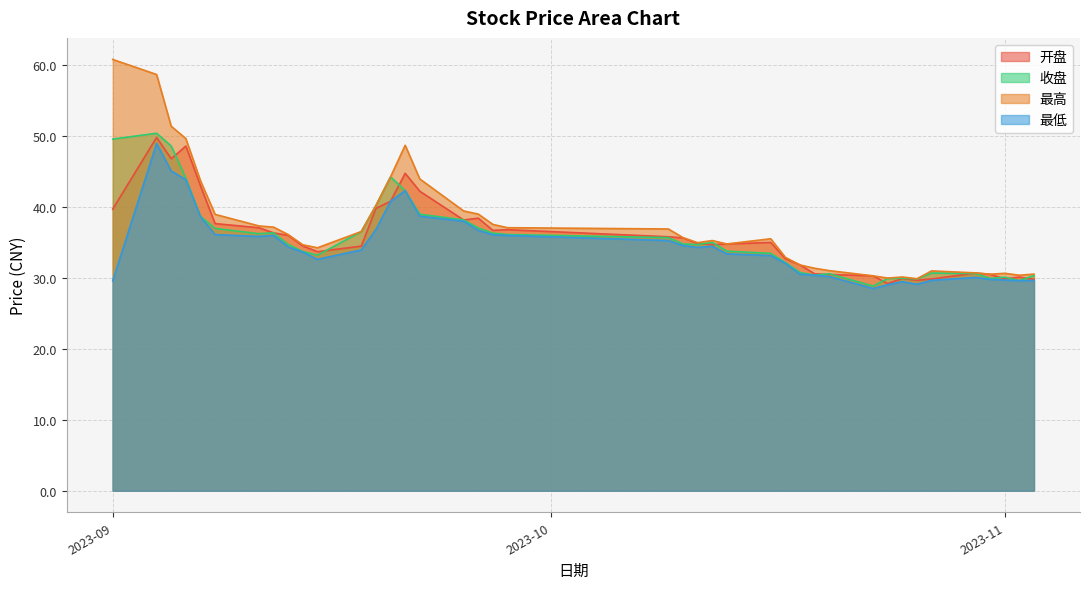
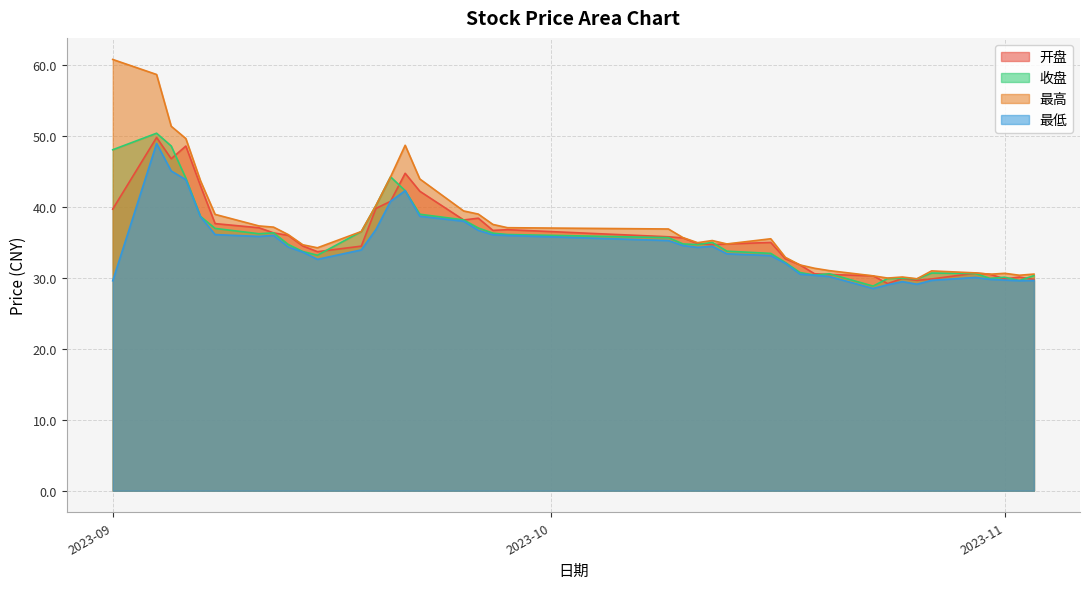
收盘, 2023-09: 50 -> 48
